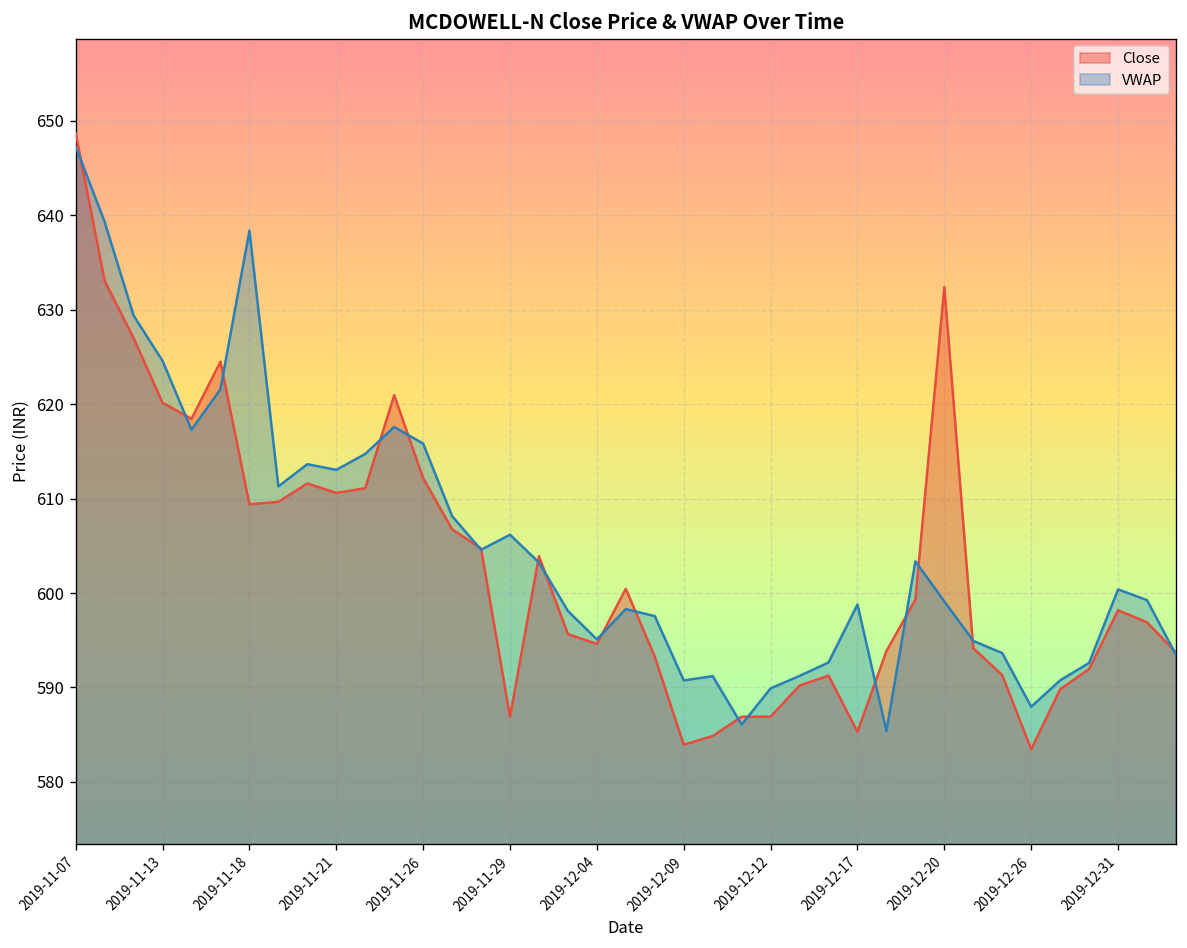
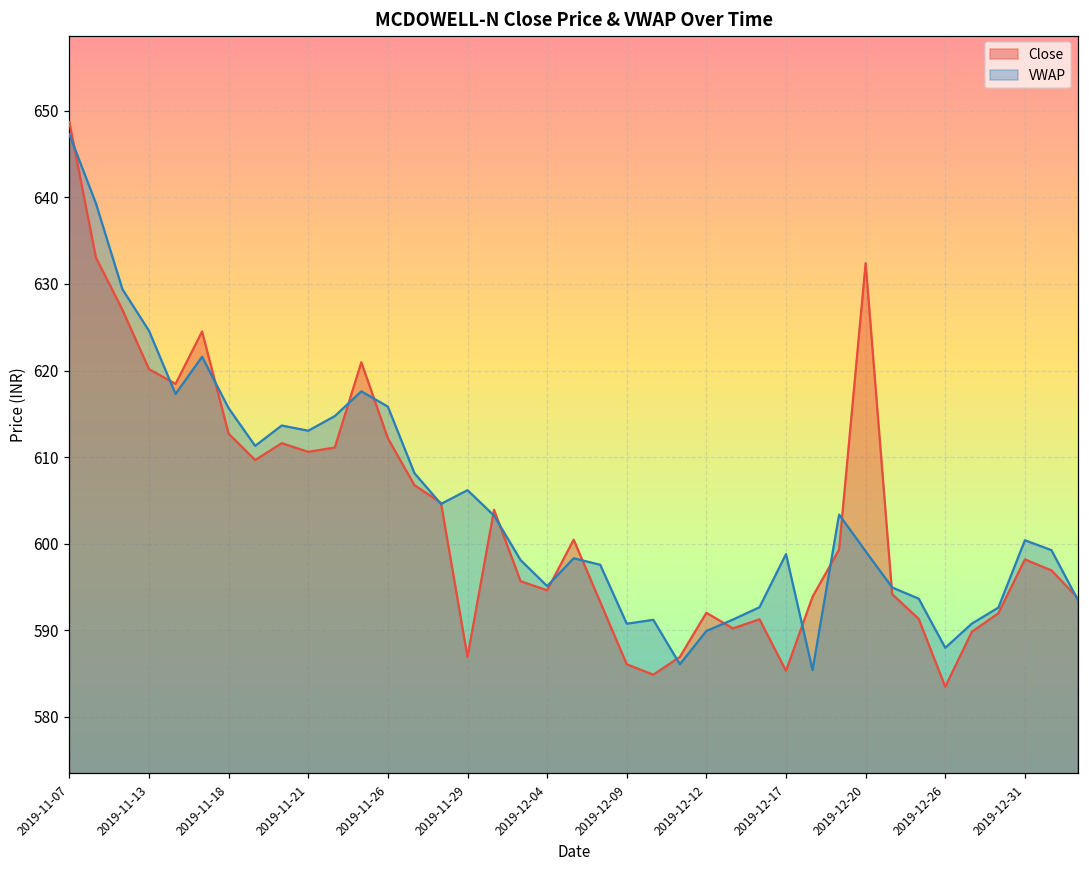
Close, 2019-11-18: 609 -> 613
VWAP, 2019-11-18: 638 -> 616
Close, 2019-12-09: 584 -> 586
Close, 2019-12-12: 587 -> 592
